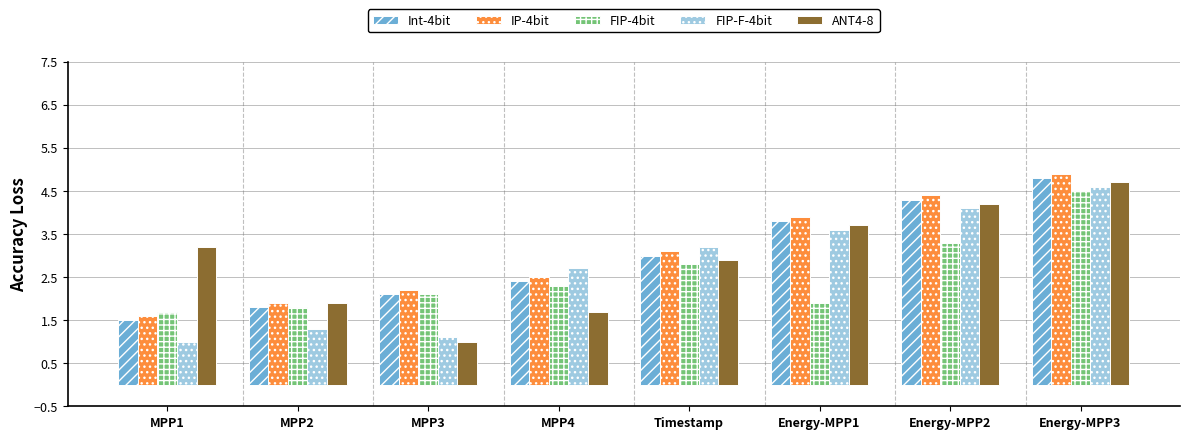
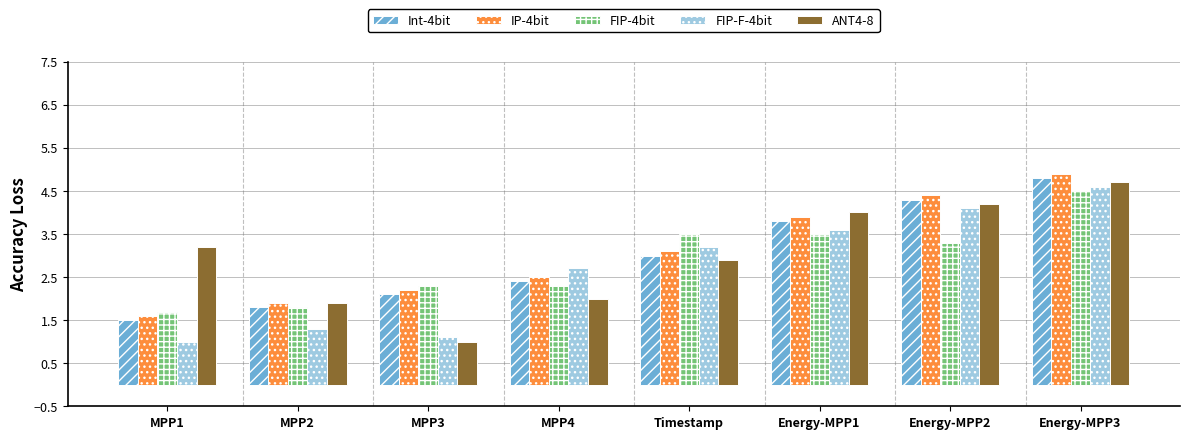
FIP-4bit, MPP3: 2.1 -> 2.3
ANT4-8, MPP4: 1.7 -> 2.0
FIP-4bit, Timestamp: 2.8 -> 3.5
FIP-4bit, Energy-MPP1: 1.9 -> 3.5
ANT4-8, Energy-MPP1: 3.7 -> 4.0
